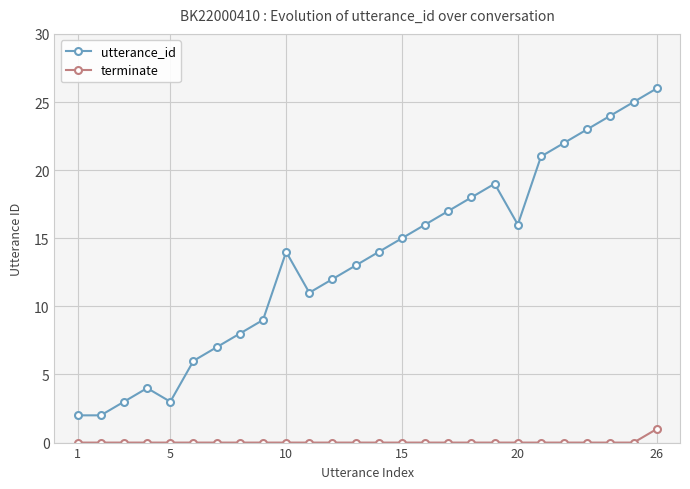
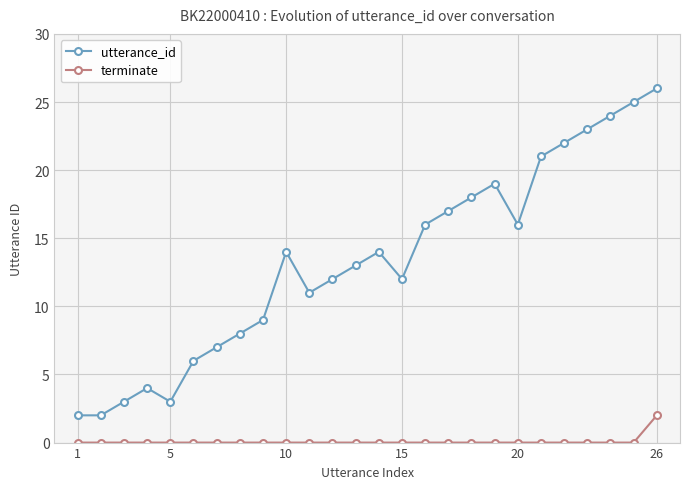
utterance_id, 15: 15 -> 12
terminate, 26: 1 -> 2
